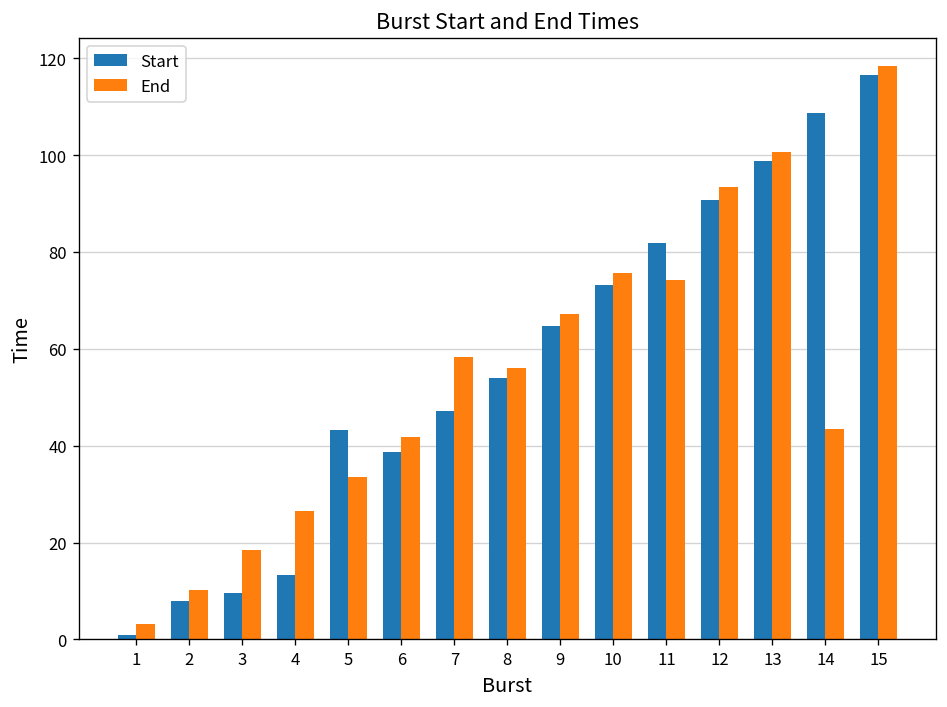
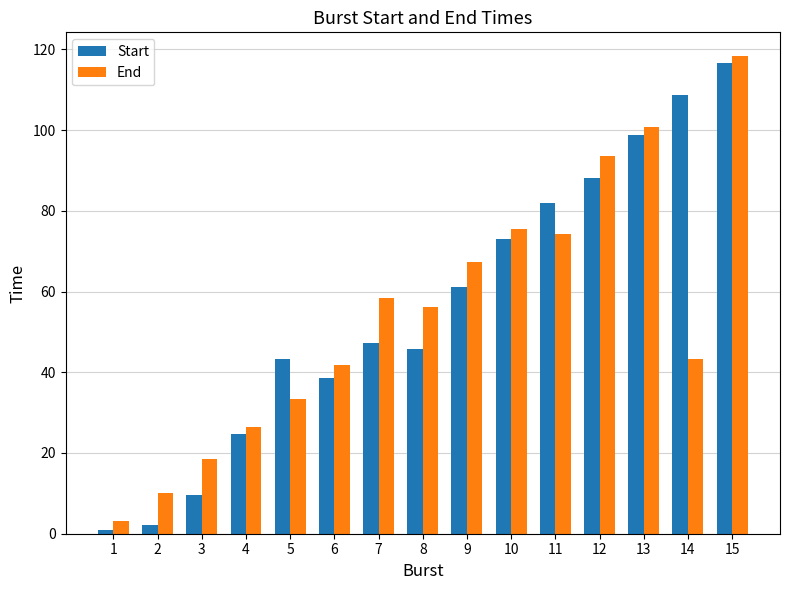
Start, 2: 8 -> 2
Start, 4: 13 -> 25
Start, 8: 54 -> 46
Start, 9: 65 -> 61
Start, 12: 91 -> 88
